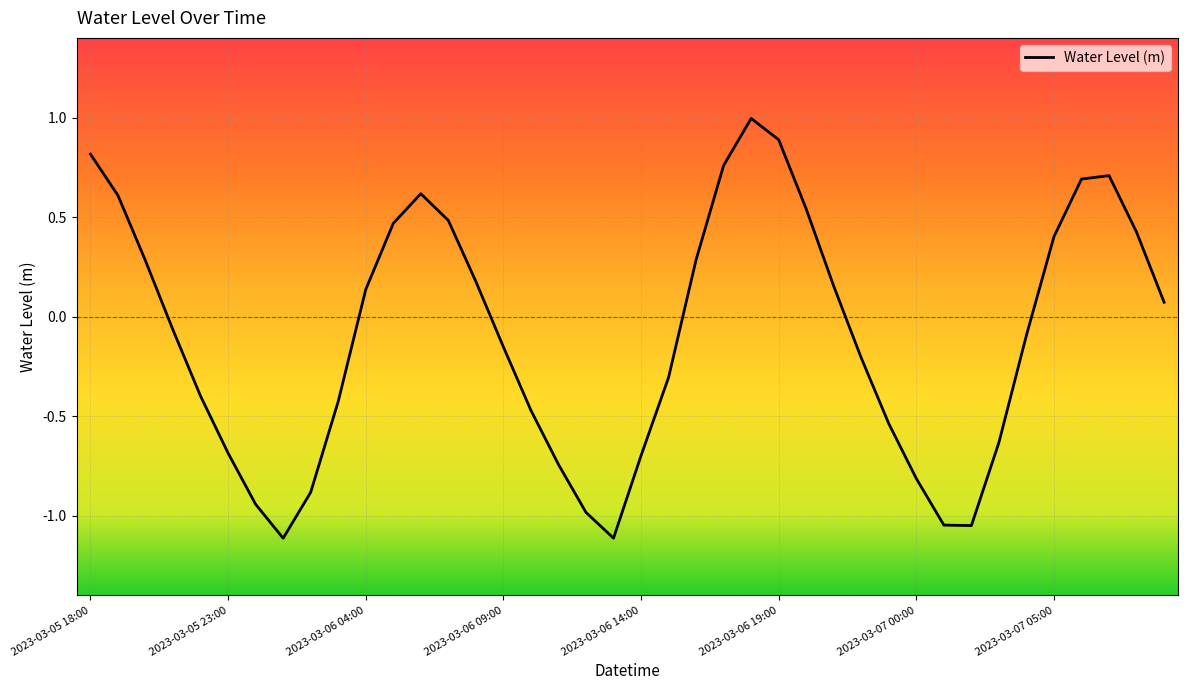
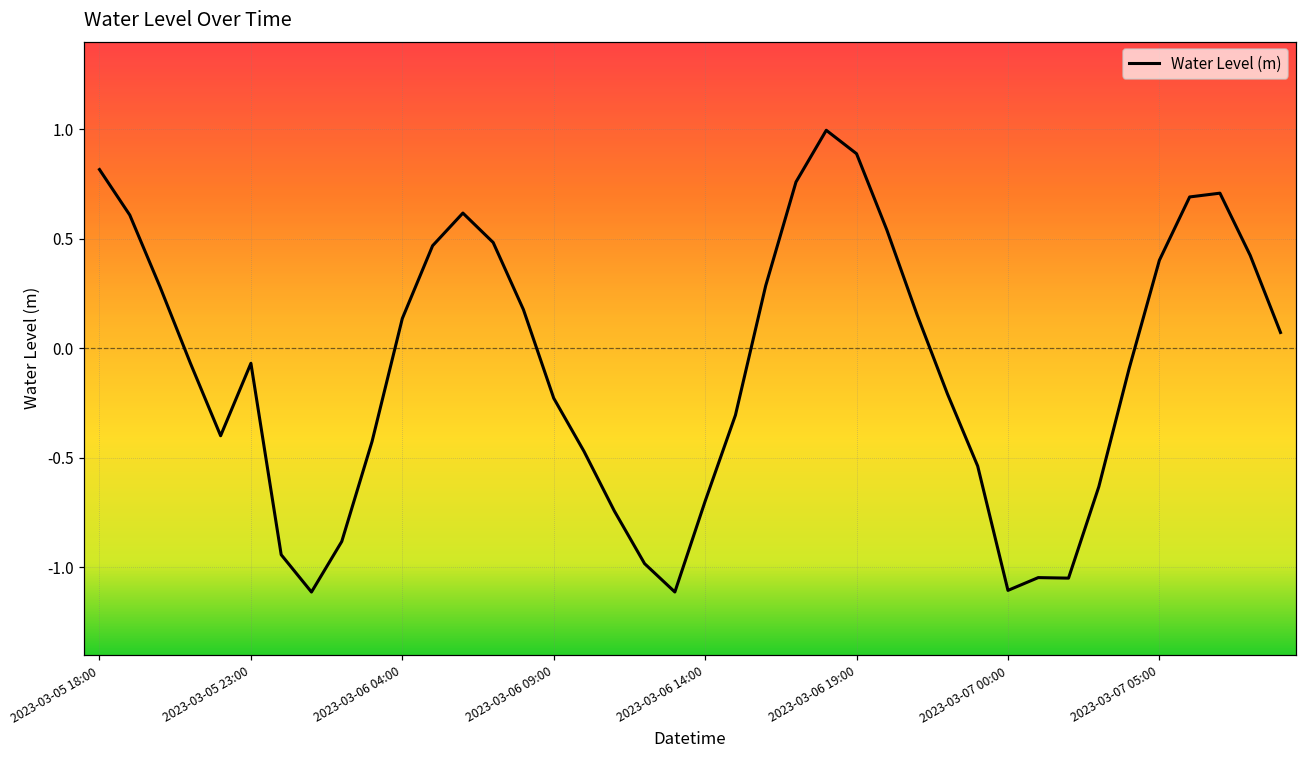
2023-03-05 23:00: -0.69 -> -0.07
2023-03-06 09:00: -0.15 -> -0.23
2023-03-07 00:00: -0.81 -> -1.11
